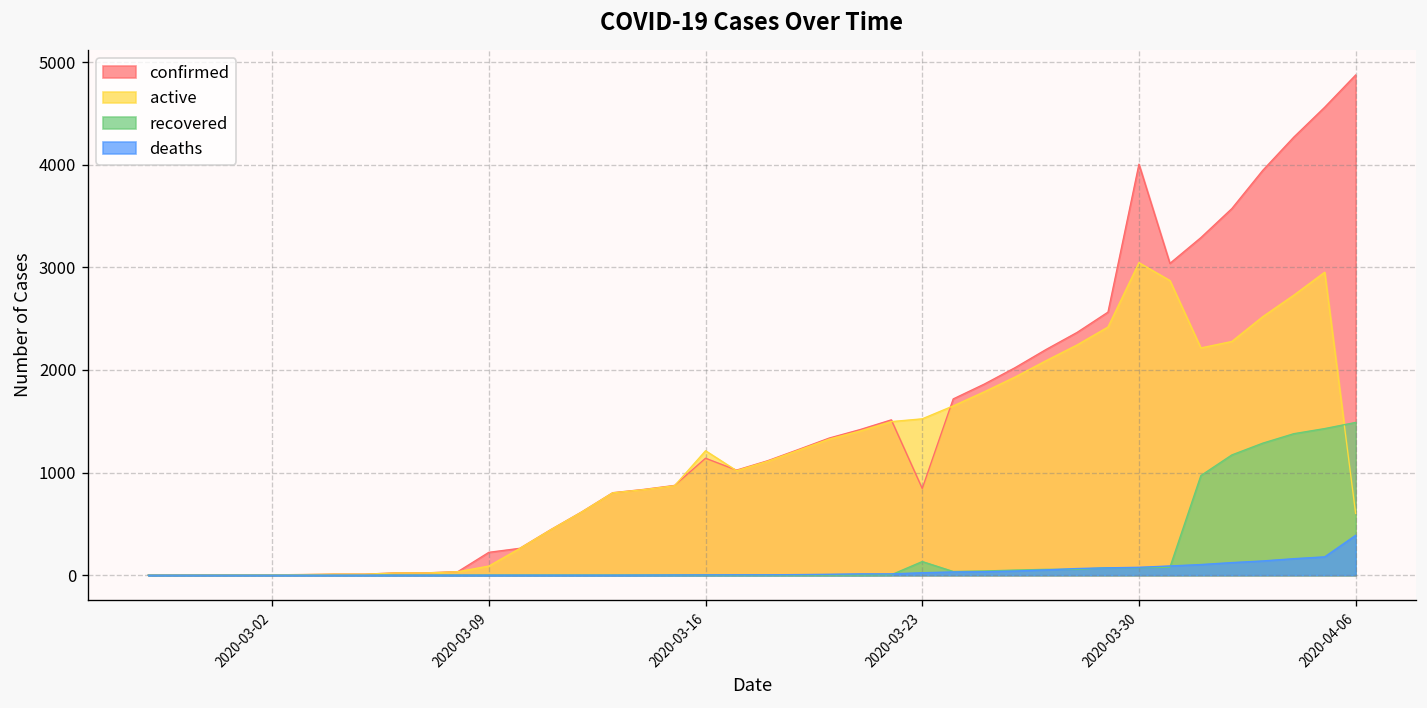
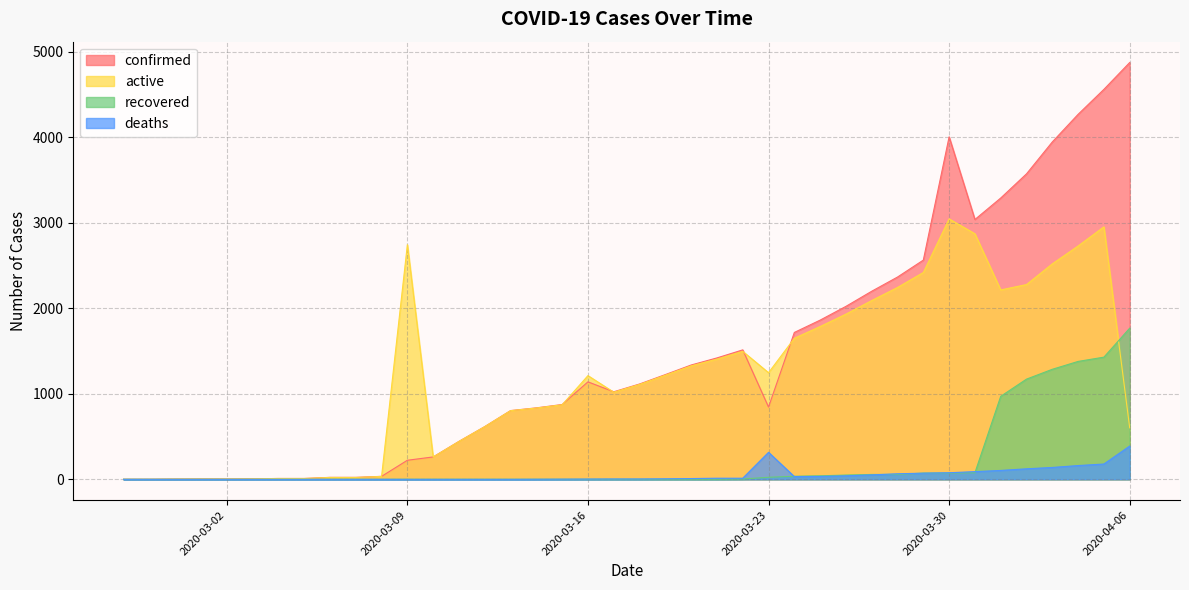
active, 2020-03-09: 100 -> 2700
active, 2020-03-23: 1500 -> 1200
recovered, 2020-03-23: 100 -> 0
deaths, 2020-03-23: 0 -> 300
recovered, 2020-04-06: 1500 -> 1800
